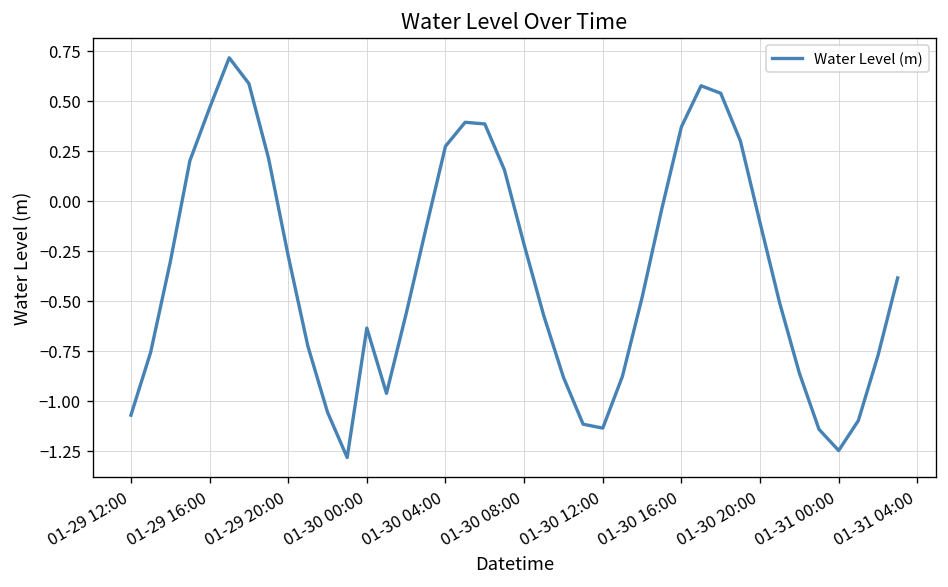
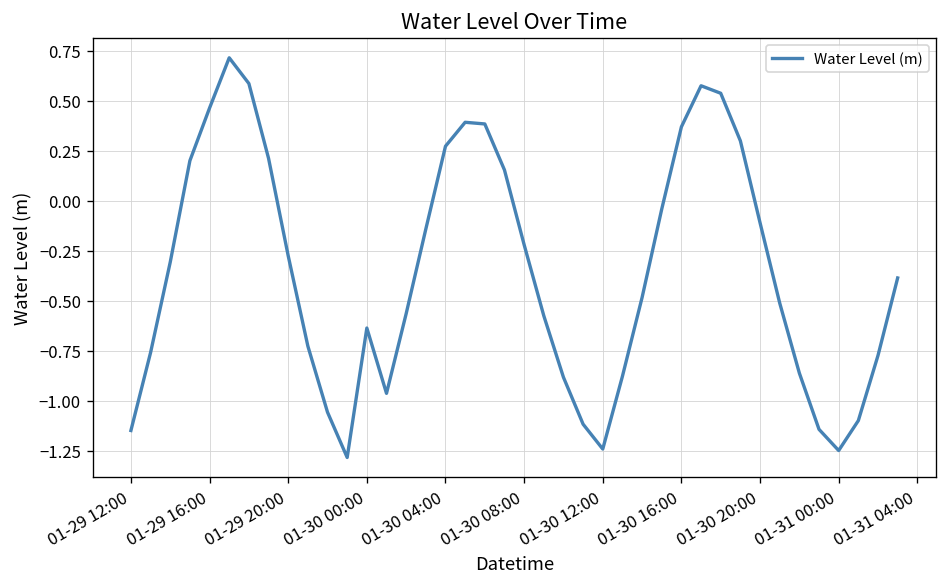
01-29 12:00: -1.07 -> -1.15
01-30 12:00: -1.14 -> -1.24
